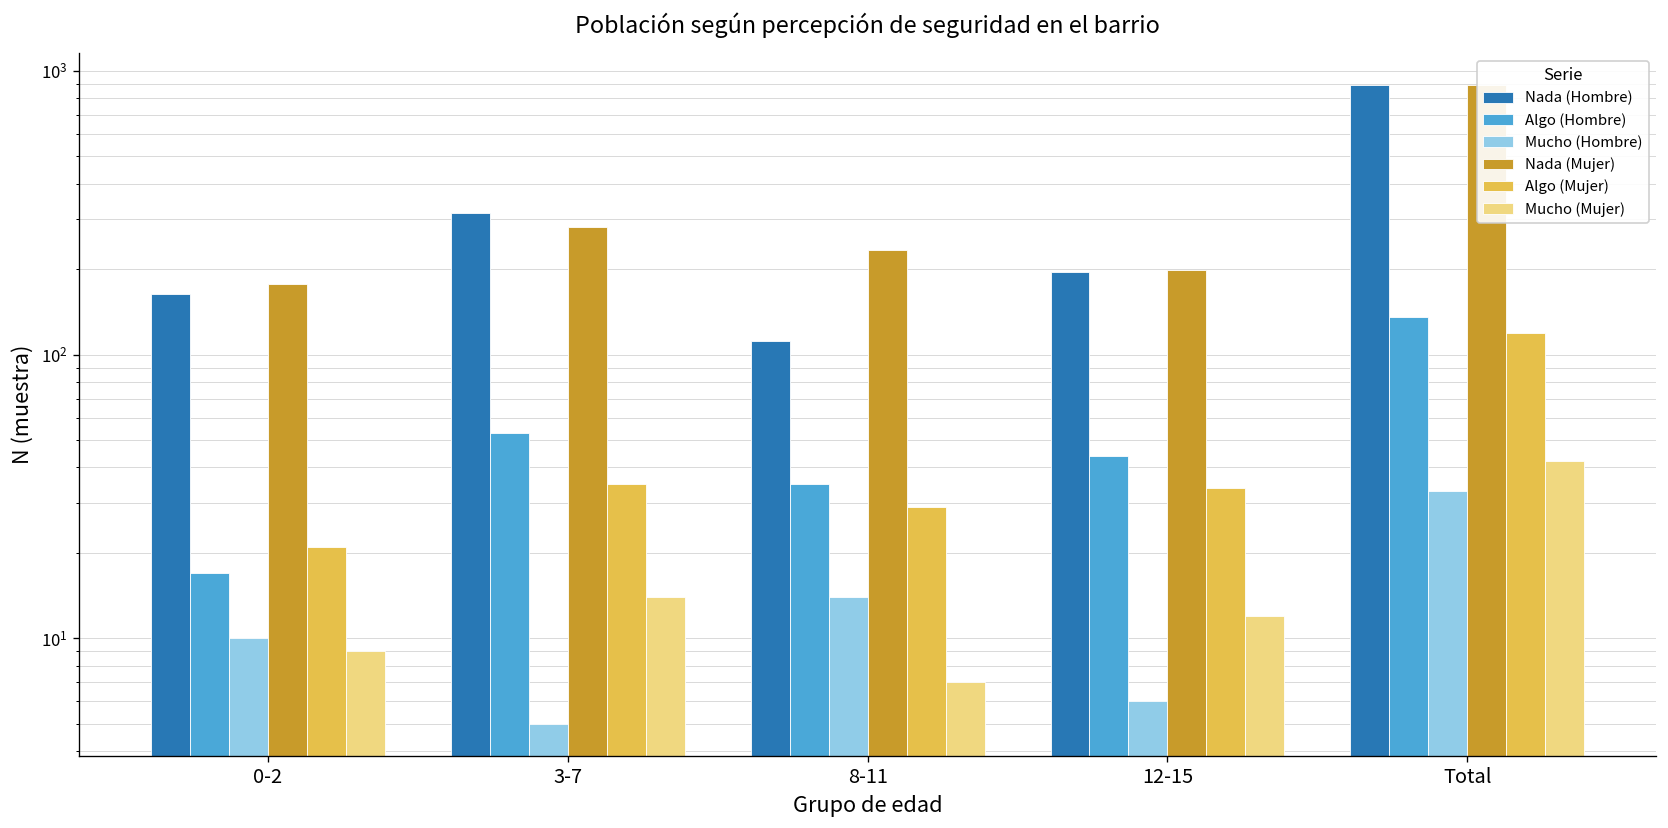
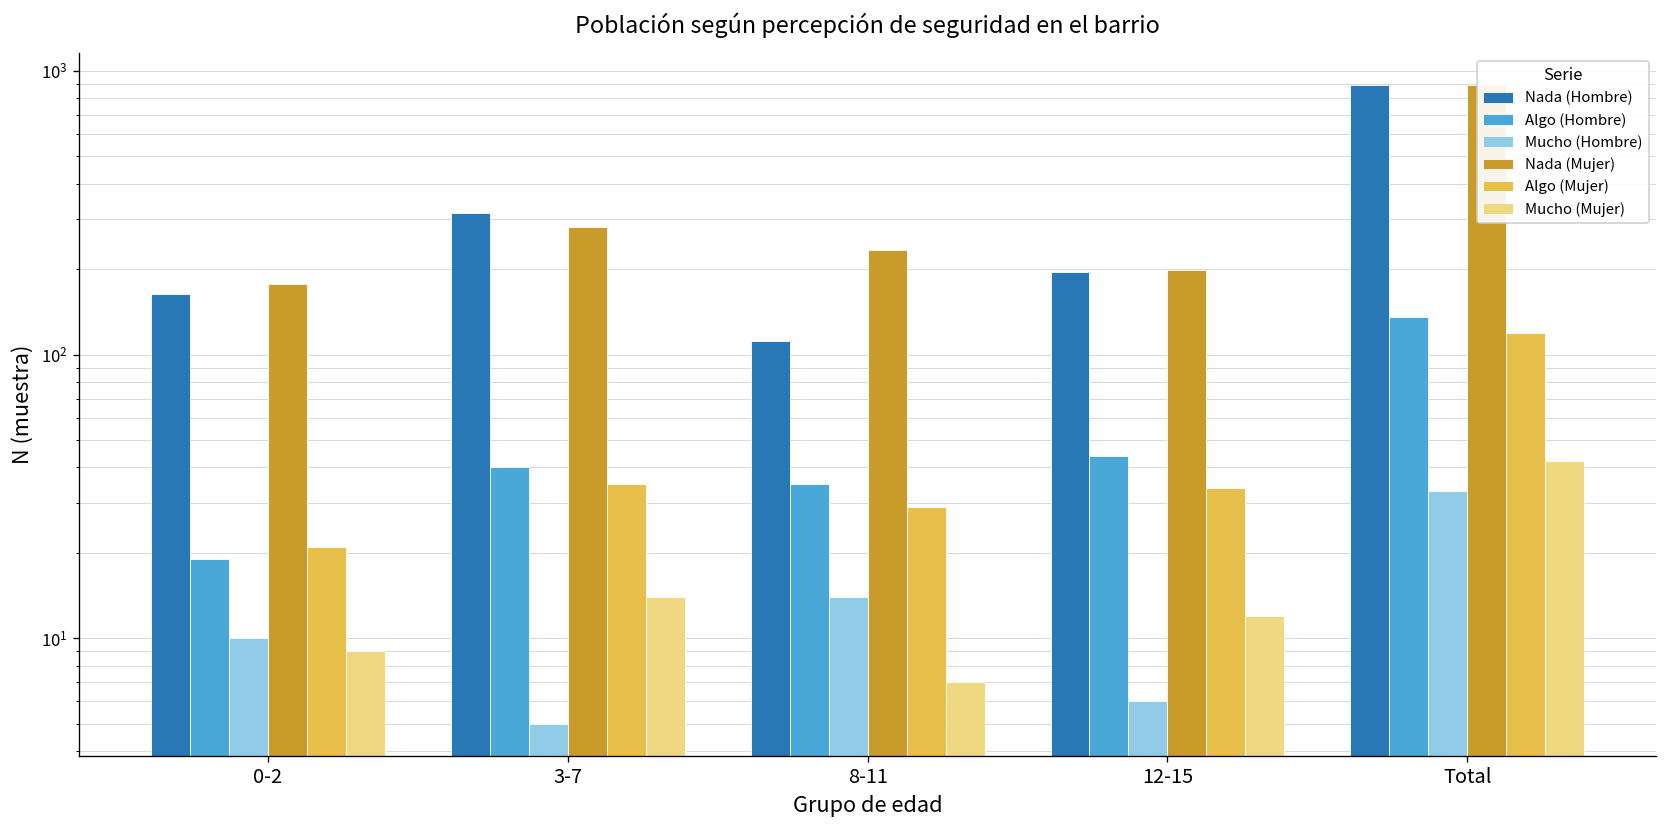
Algo (Hombre), 0-2: 17 -> 19
Algo (Hombre), 3-7: 53 -> 40
